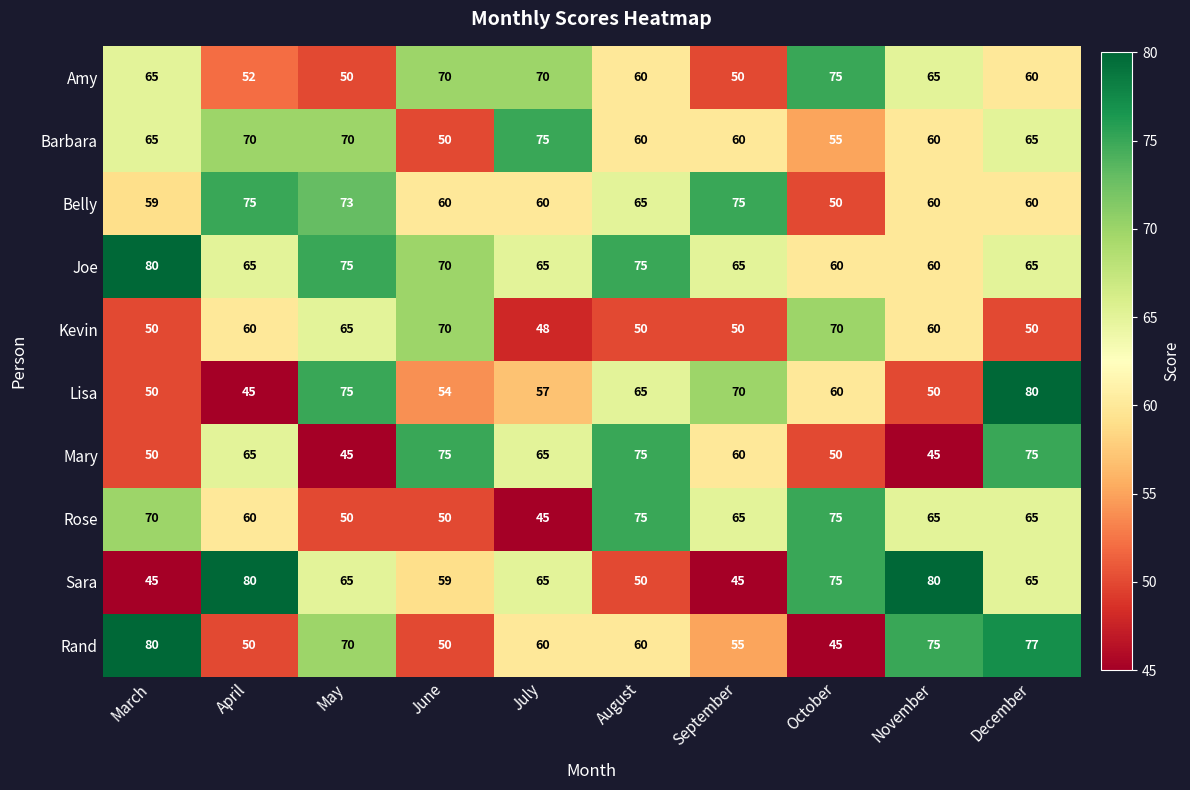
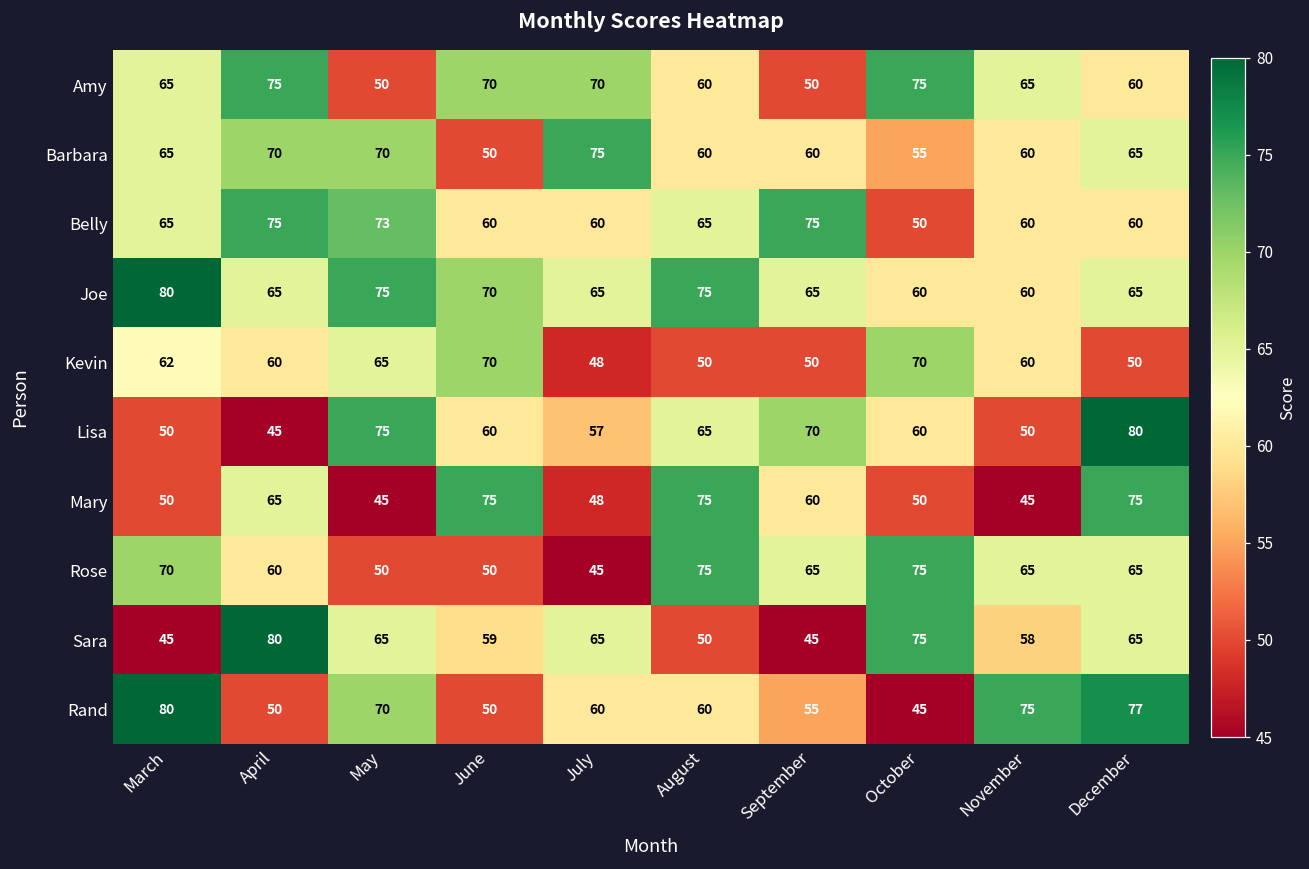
Amy, April: 52 -> 75
Belly, March: 59 -> 65
Kevin, March: 50 -> 62
Lisa, June: 54 -> 60
Mary, July: 65 -> 48
Sara, November: 80 -> 58
